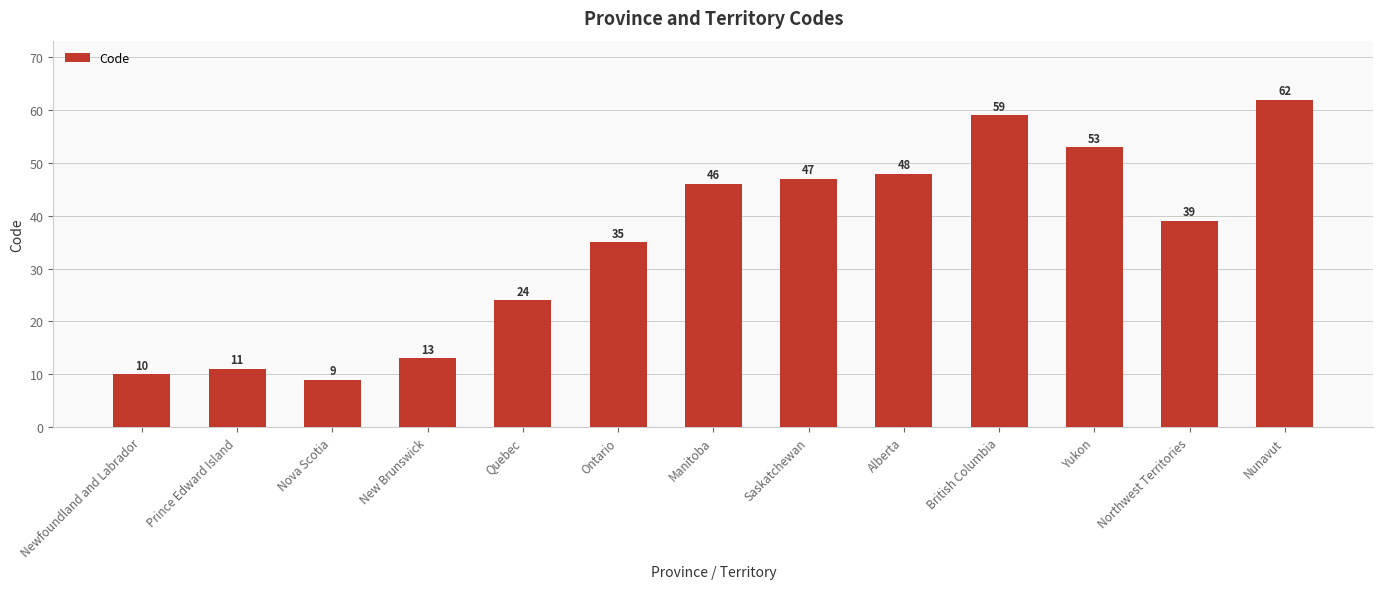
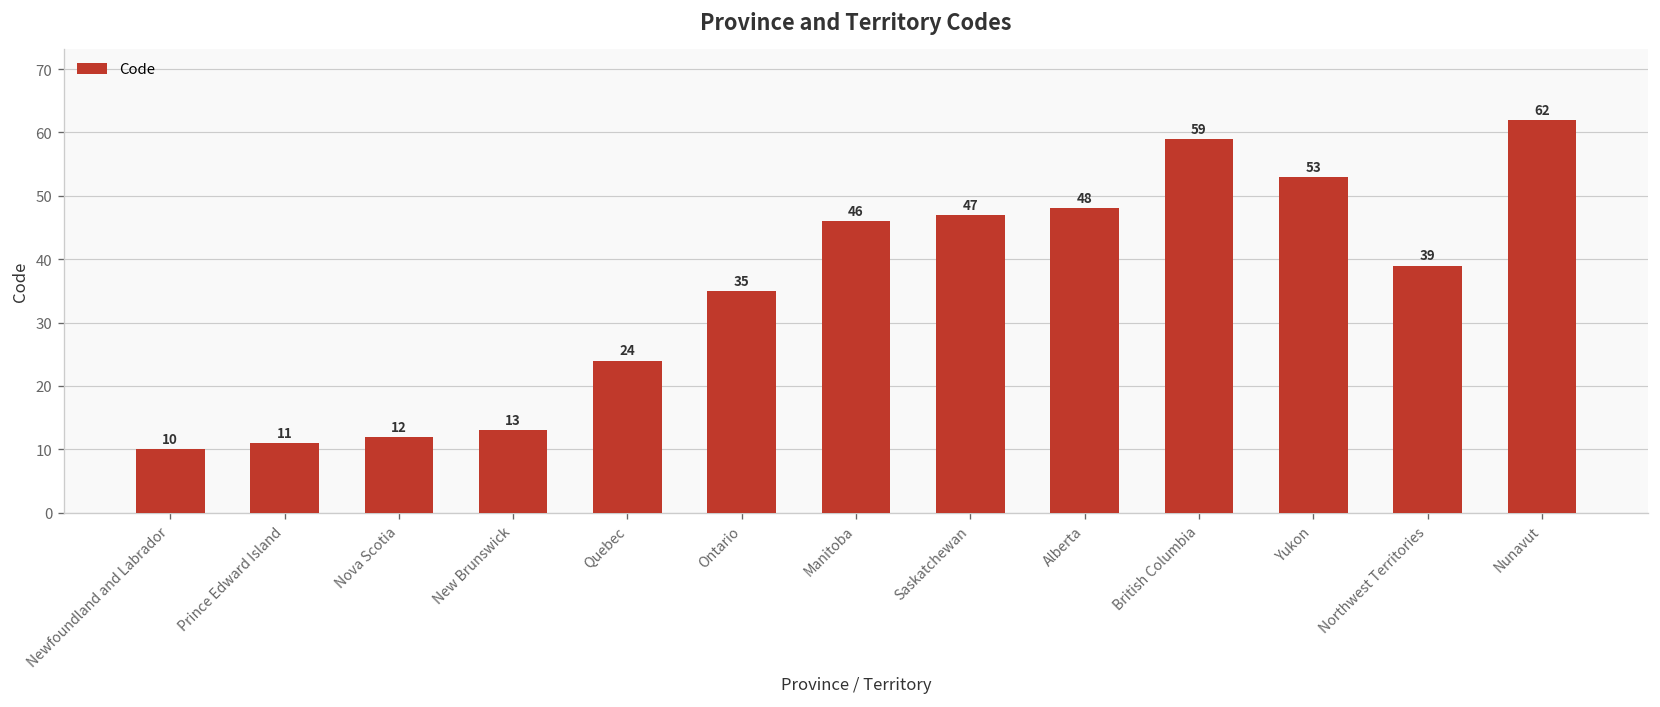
Nova Scotia: 9 -> 12
